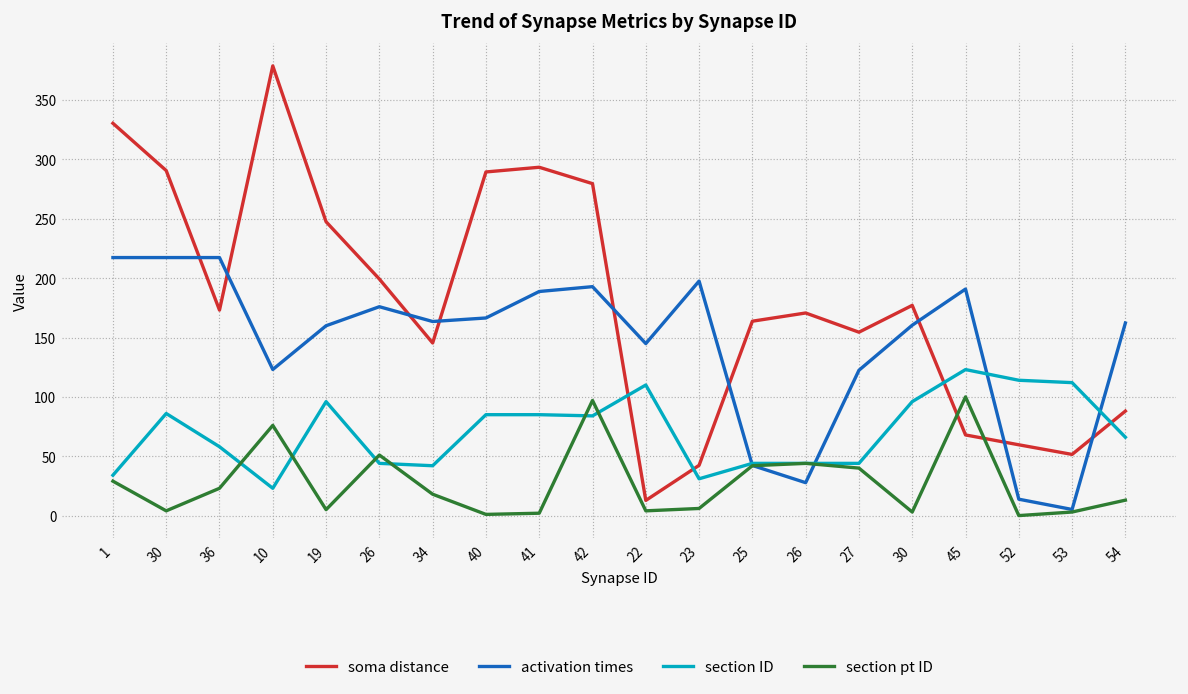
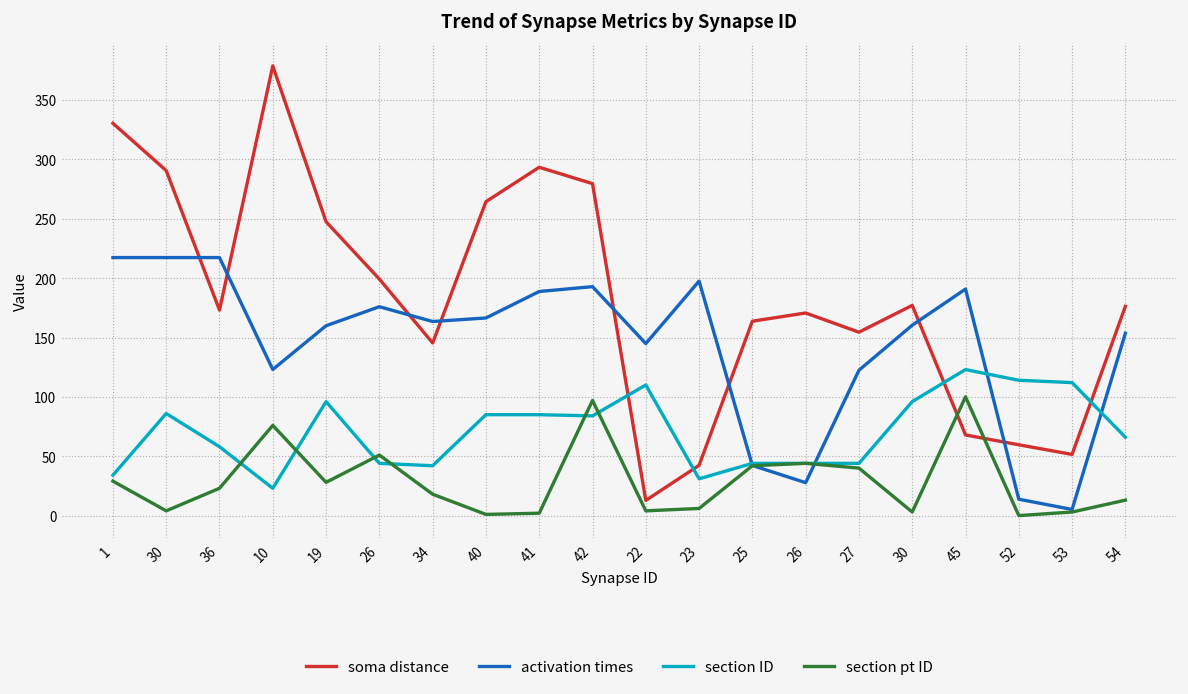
section pt ID, 19: 10 -> 30
soma distance, 40: 290 -> 260
soma distance, 54: 90 -> 180
activation times, 54: 160 -> 150
